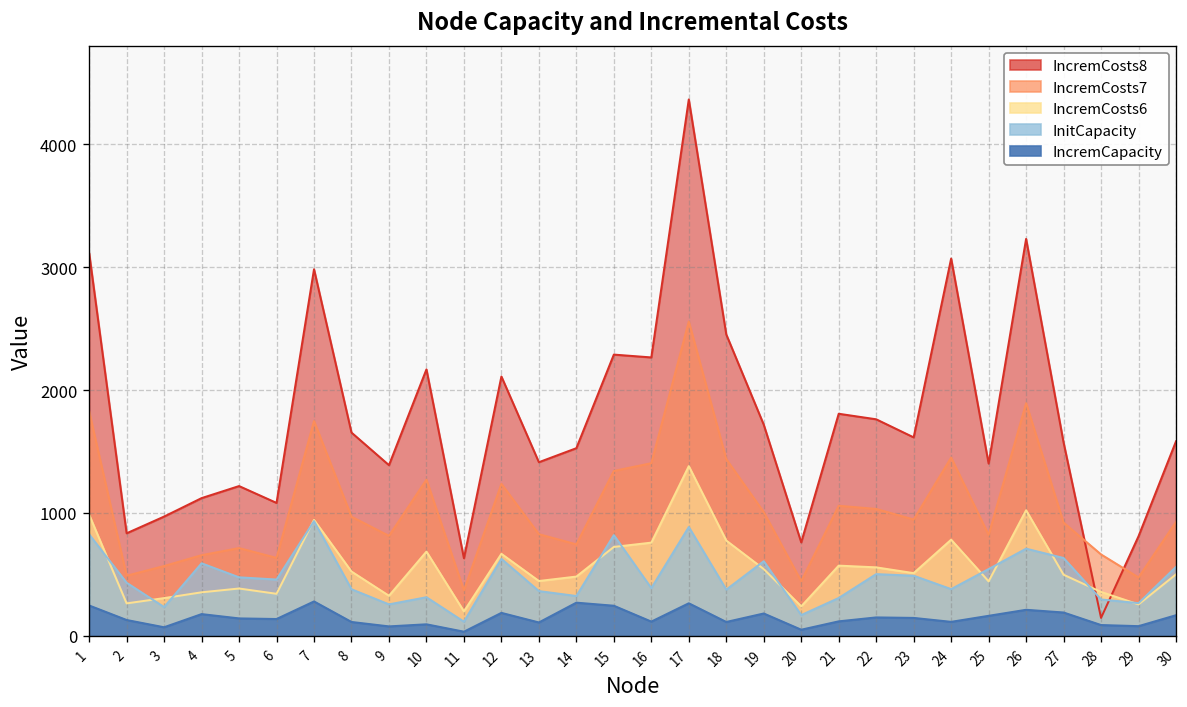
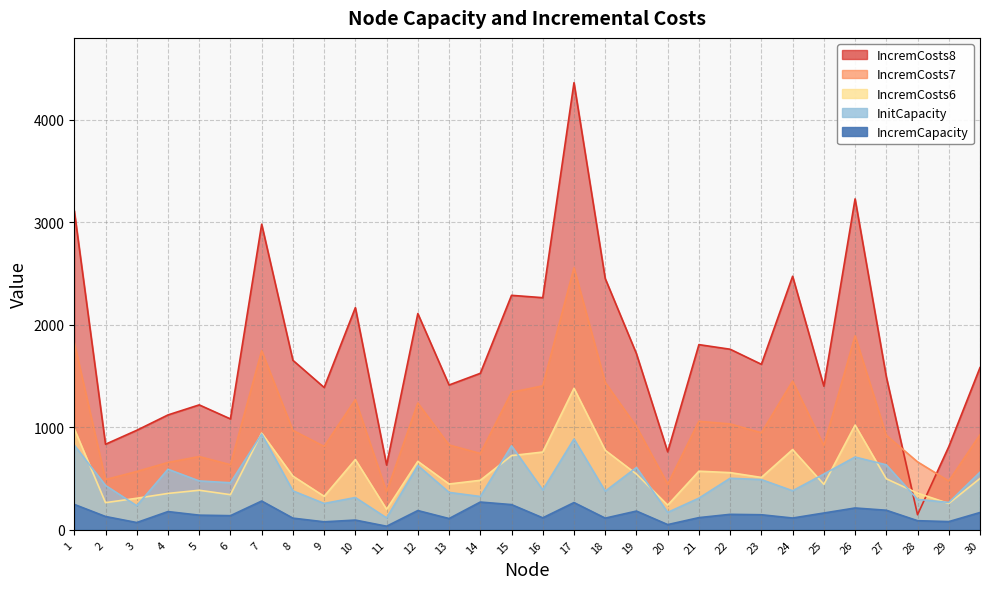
IncremCosts8, 24: 3070 -> 2470
IncremCosts8, 27: 1570 -> 1490
